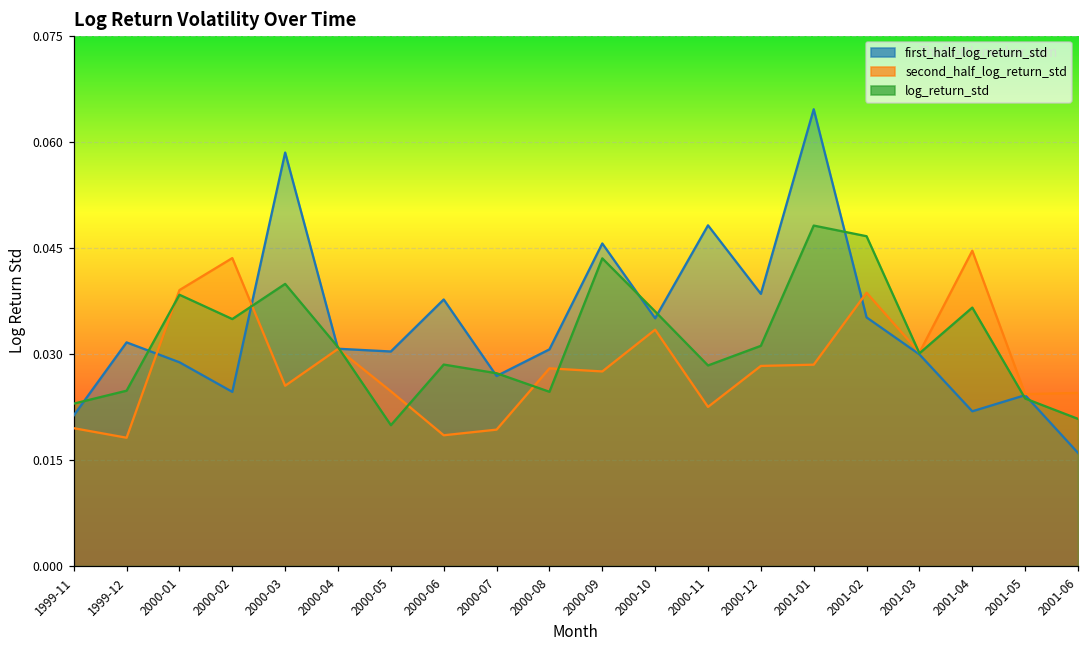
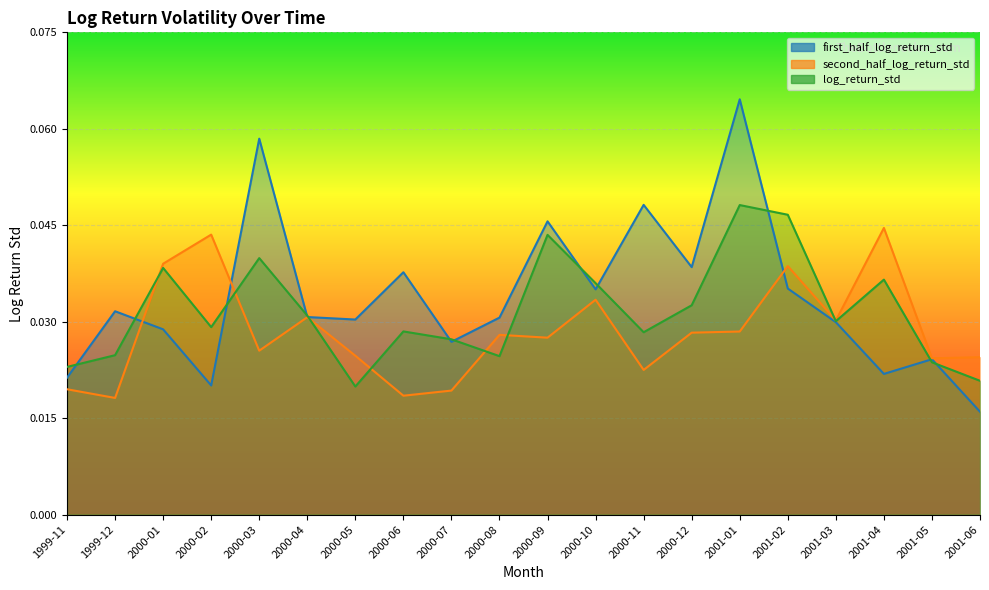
first_half_log_return_std, 2000-02: 0.025 -> 0.020
log_return_std, 2000-02: 0.035 -> 0.029
log_return_std, 2000-12: 0.031 -> 0.033
